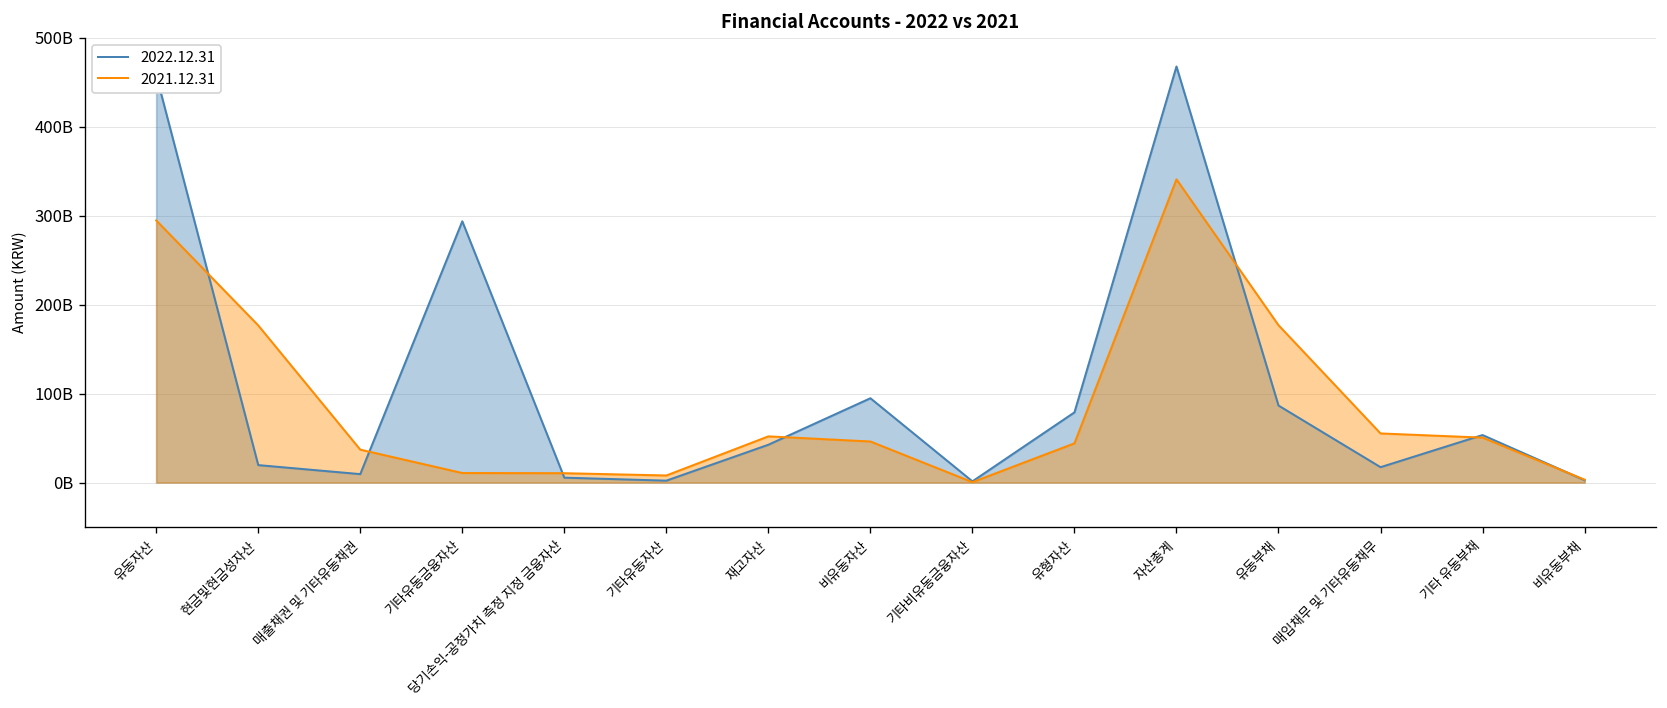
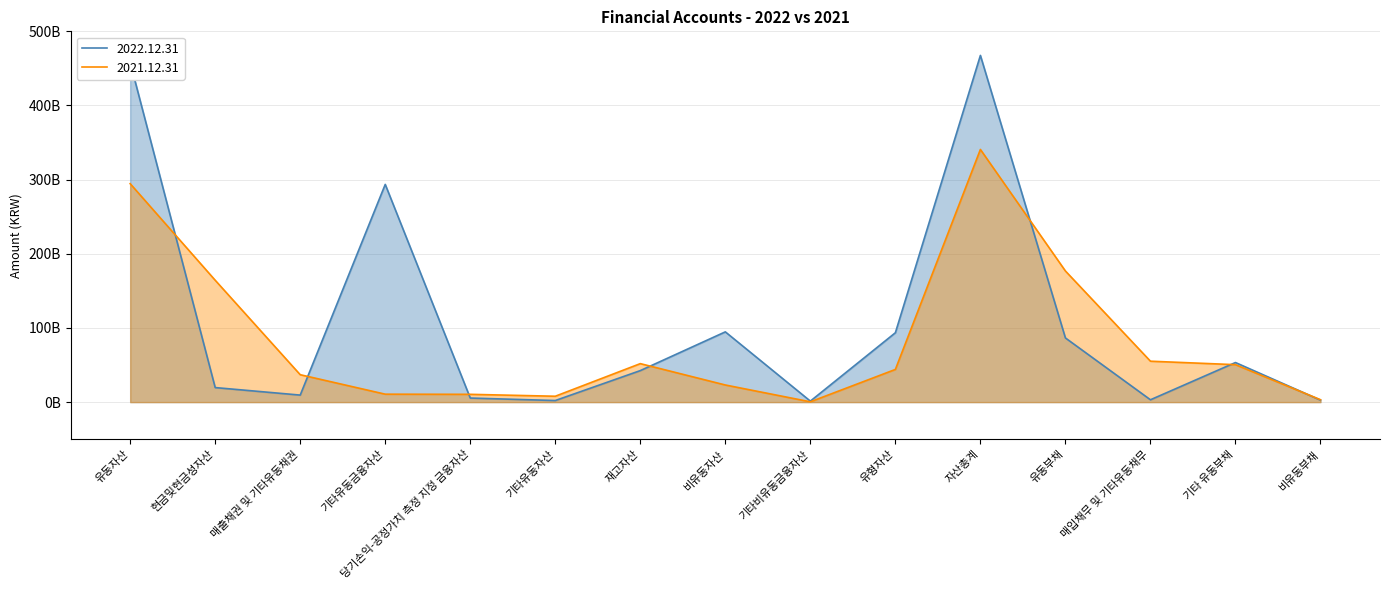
2021.12.31, 현금및현금성자산: 180000000000 -> 160000000000
2021.12.31, 비유동자산: 50000000000 -> 20000000000
2022.12.31, 유형자산: 80000000000 -> 90000000000
2022.12.31, 매입채무 및 기타유동채무: 20000000000 -> 0
